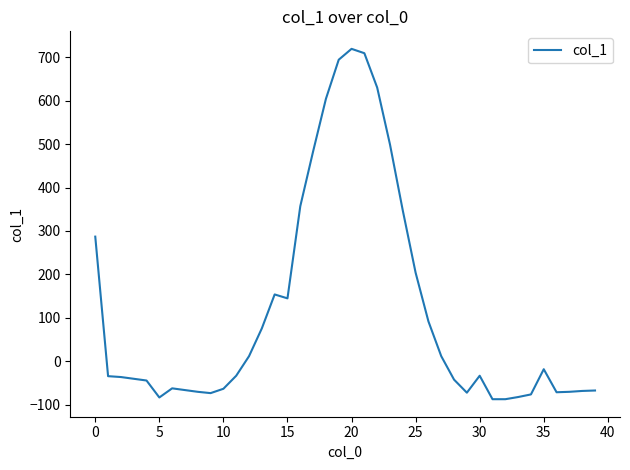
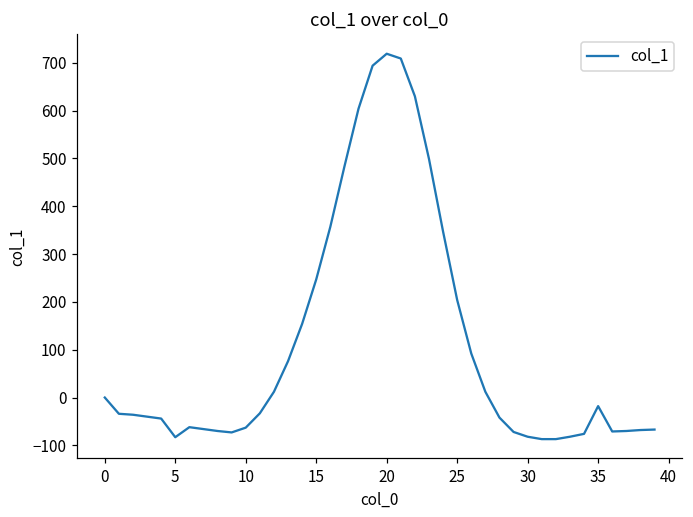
0: 290 -> 0
15: 150 -> 250
30: -30 -> -80
